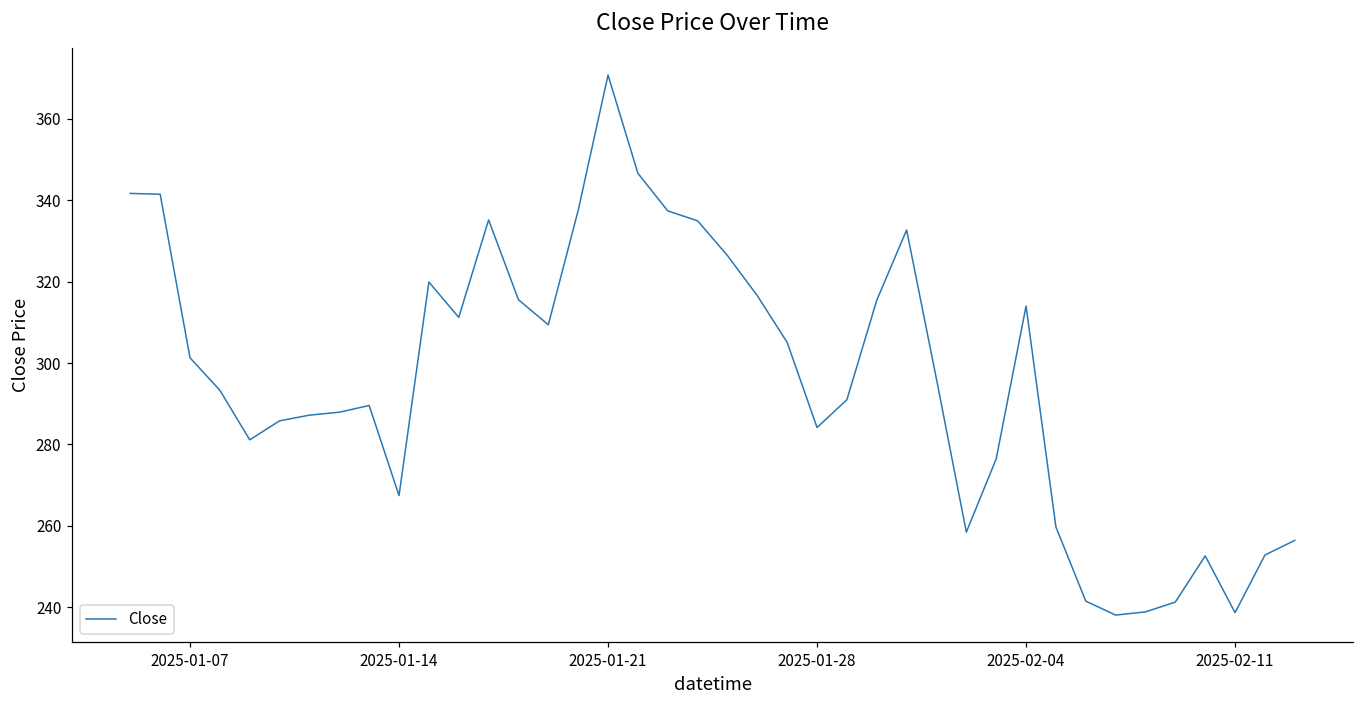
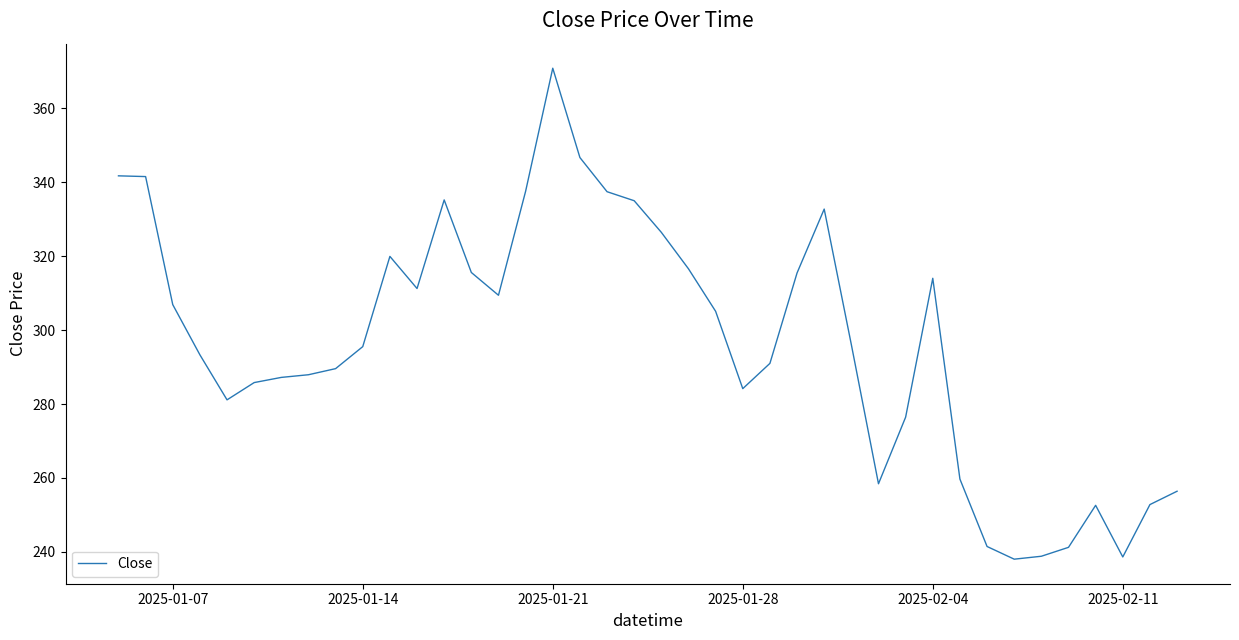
2025-01-07: 301 -> 307
2025-01-14: 267 -> 296
